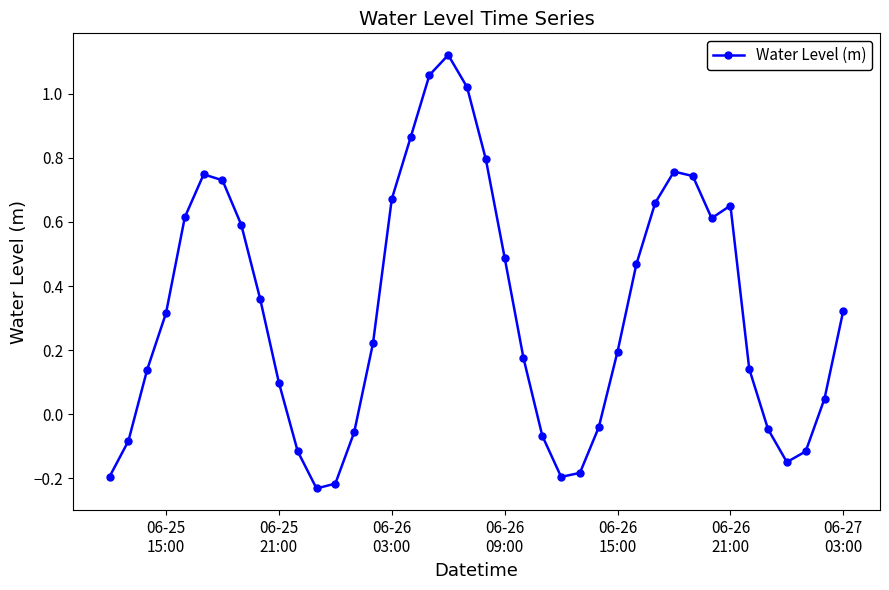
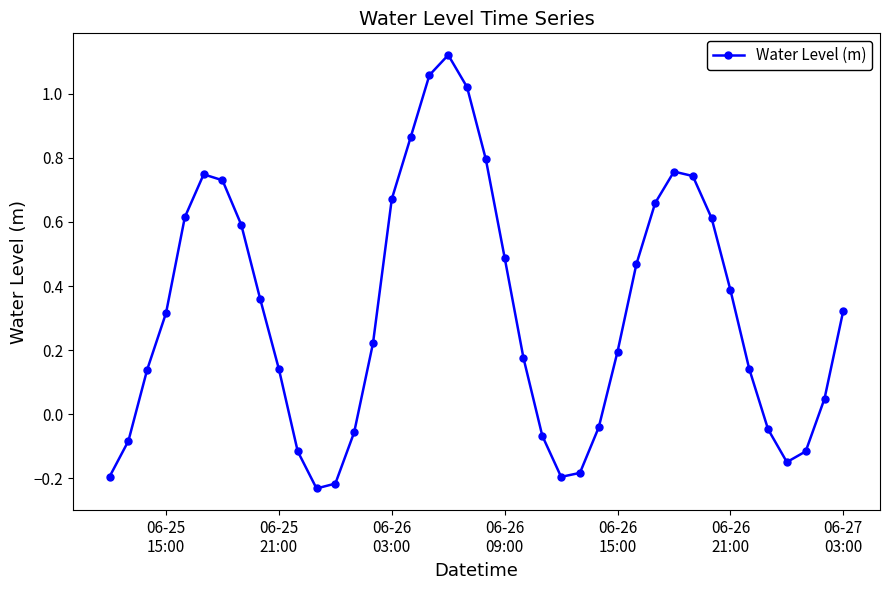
06-25 21:00: 0.10 -> 0.14
06-26 21:00: 0.65 -> 0.39
